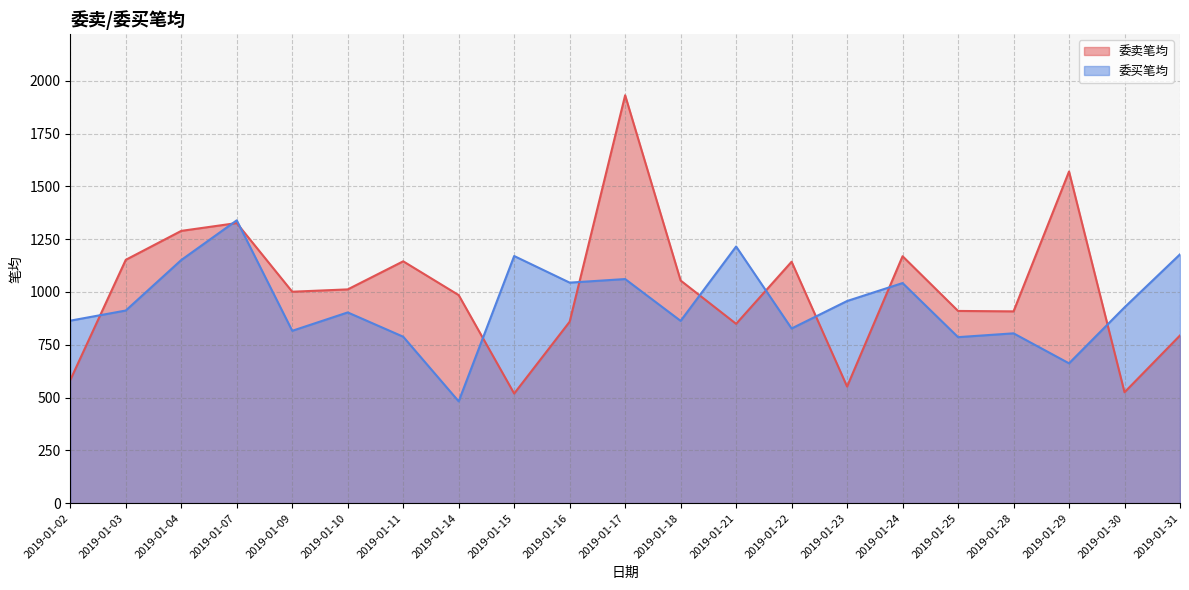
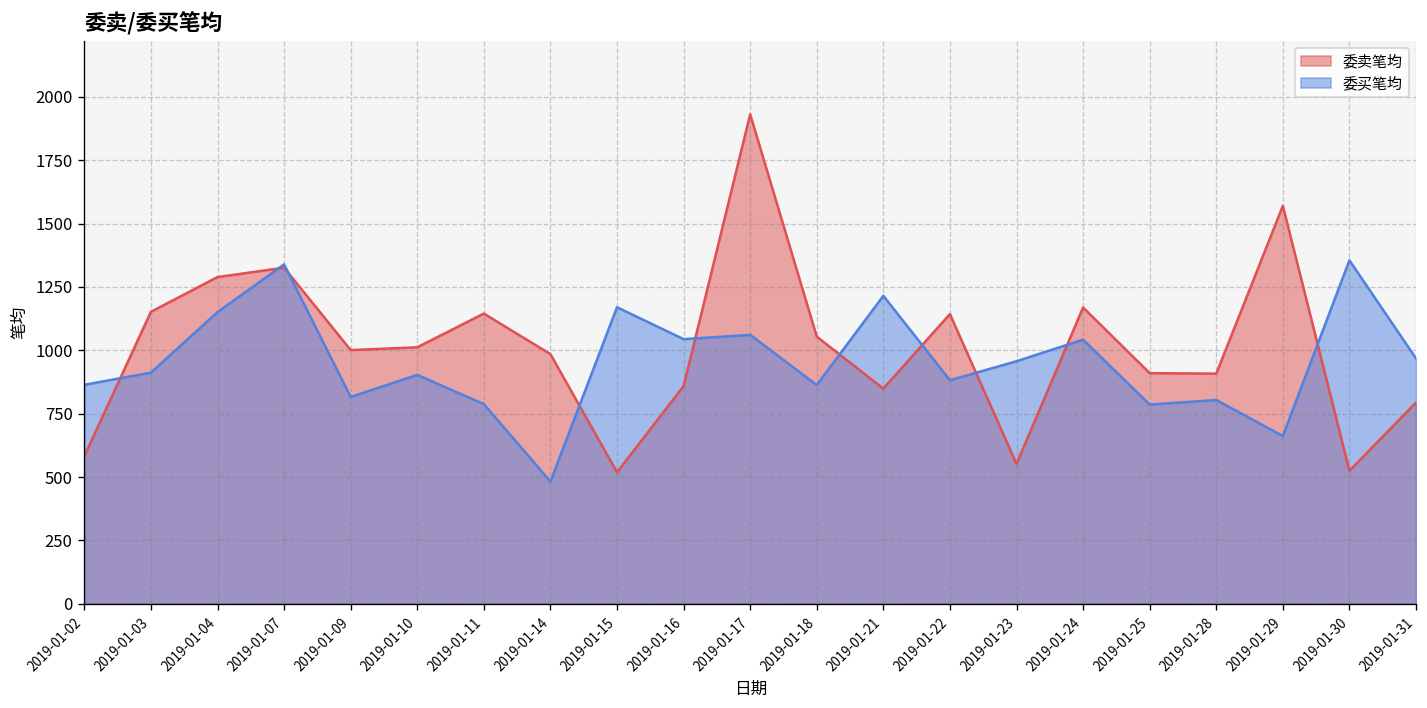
委买笔均, 2019-01-22: 830 -> 880
委买笔均, 2019-01-30: 930 -> 1360
委买笔均, 2019-01-31: 1180 -> 970
